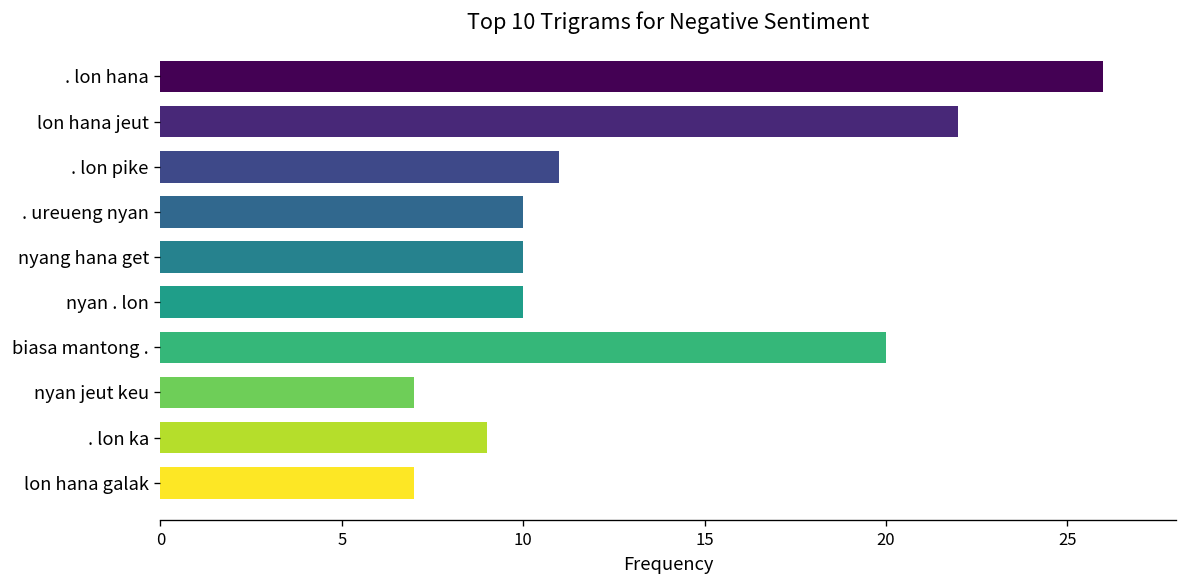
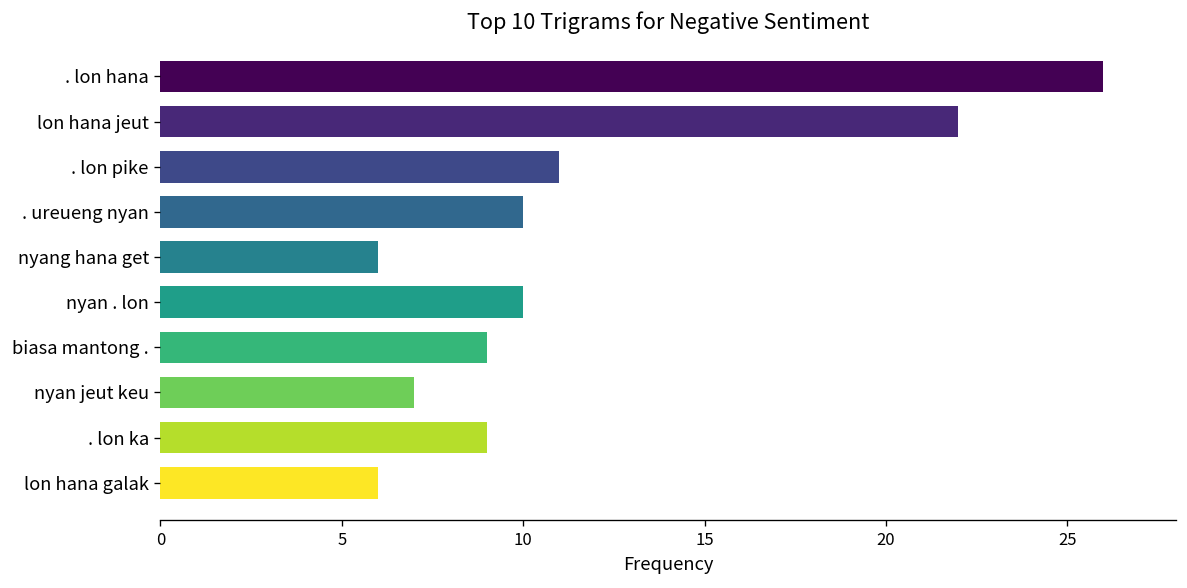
nyang hana get: 10 -> 6
biasa mantong .: 20 -> 9
lon hana galak: 7 -> 6
